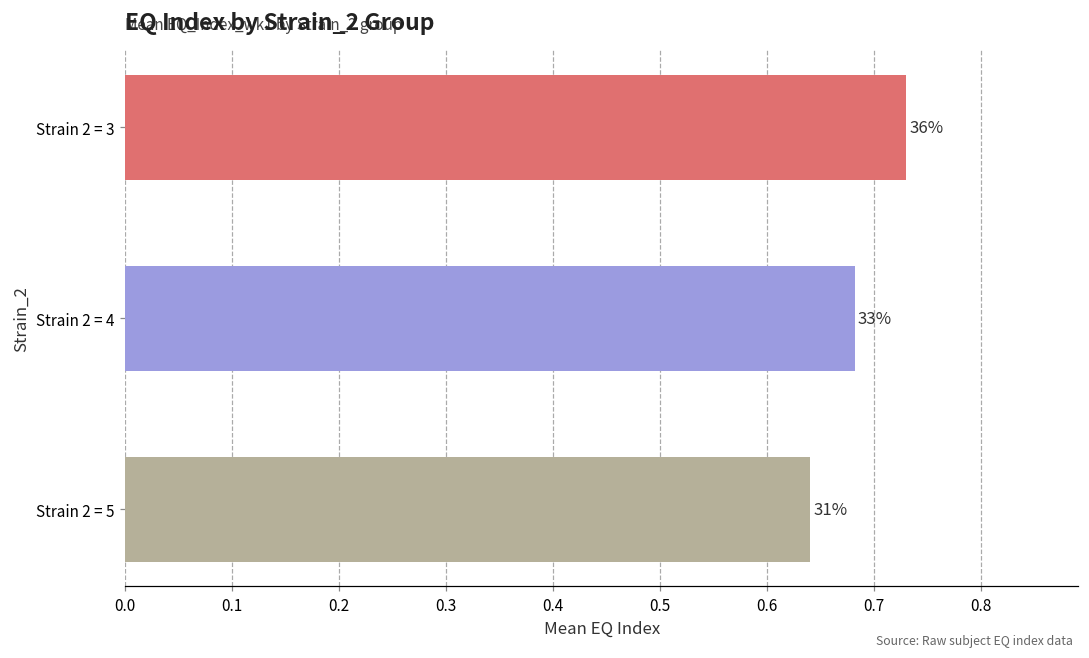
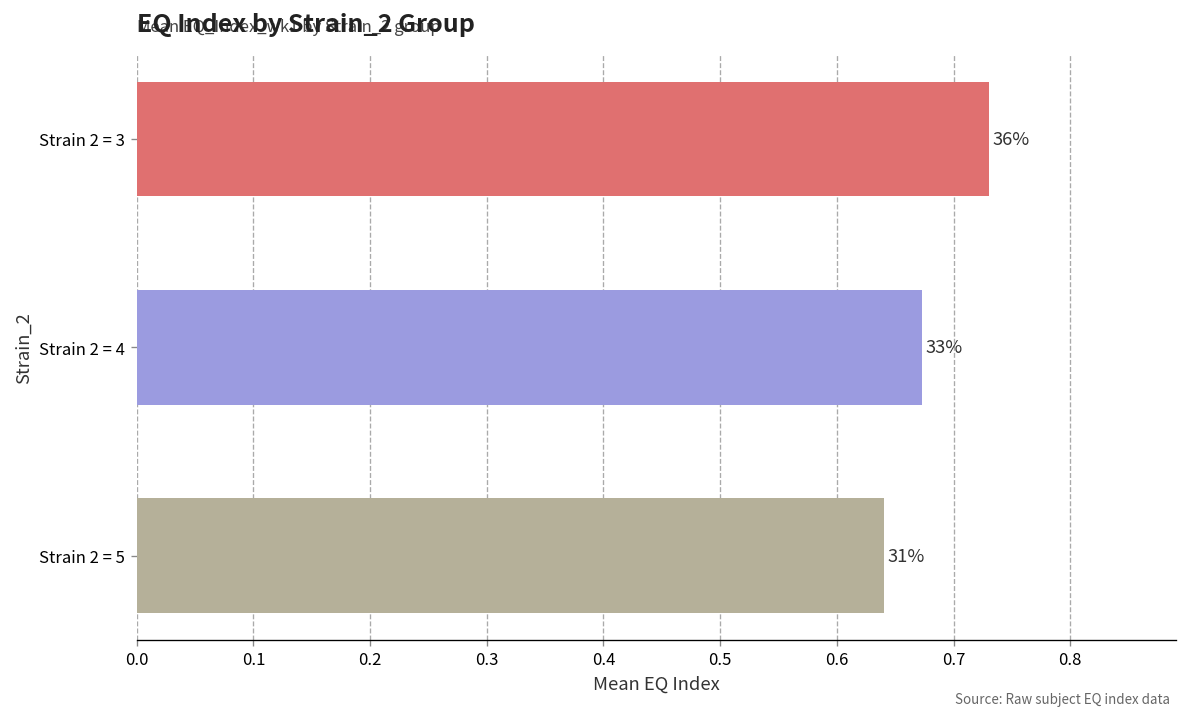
Strain 2 = 4: 0.68 -> 0.67
